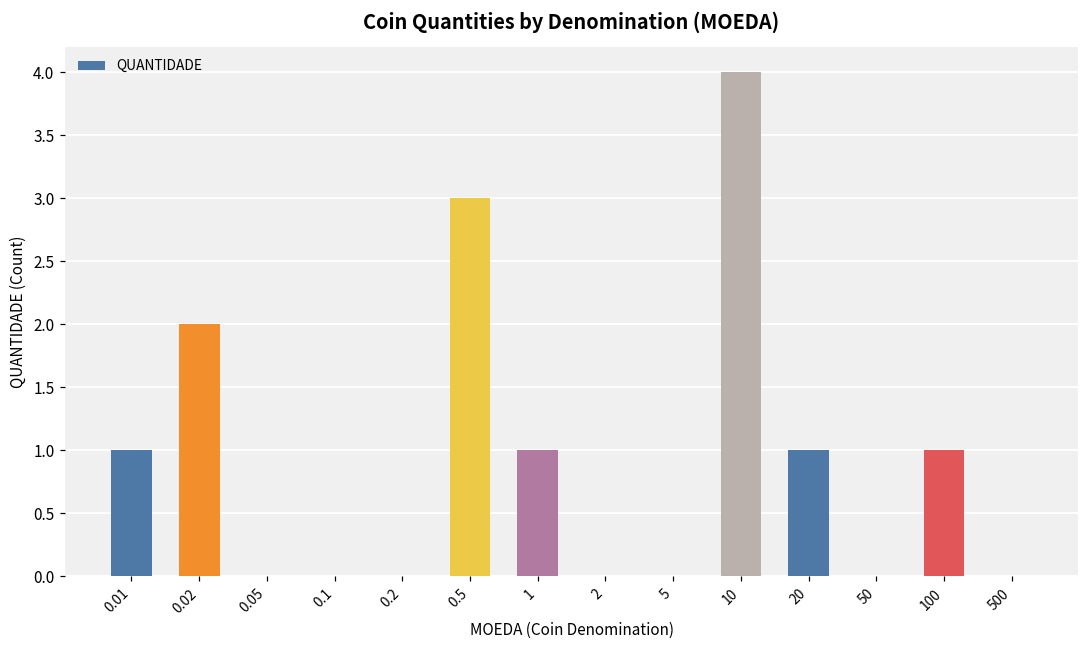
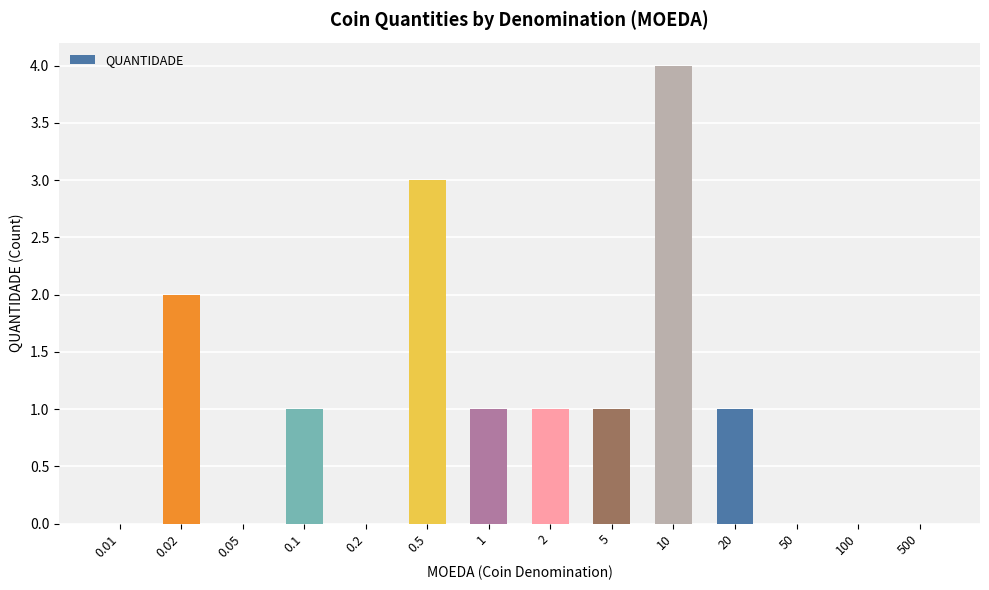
0.01: 1 -> 0
0.1: 0 -> 1
2: 0 -> 1
5: 0 -> 1
100: 1 -> 0
